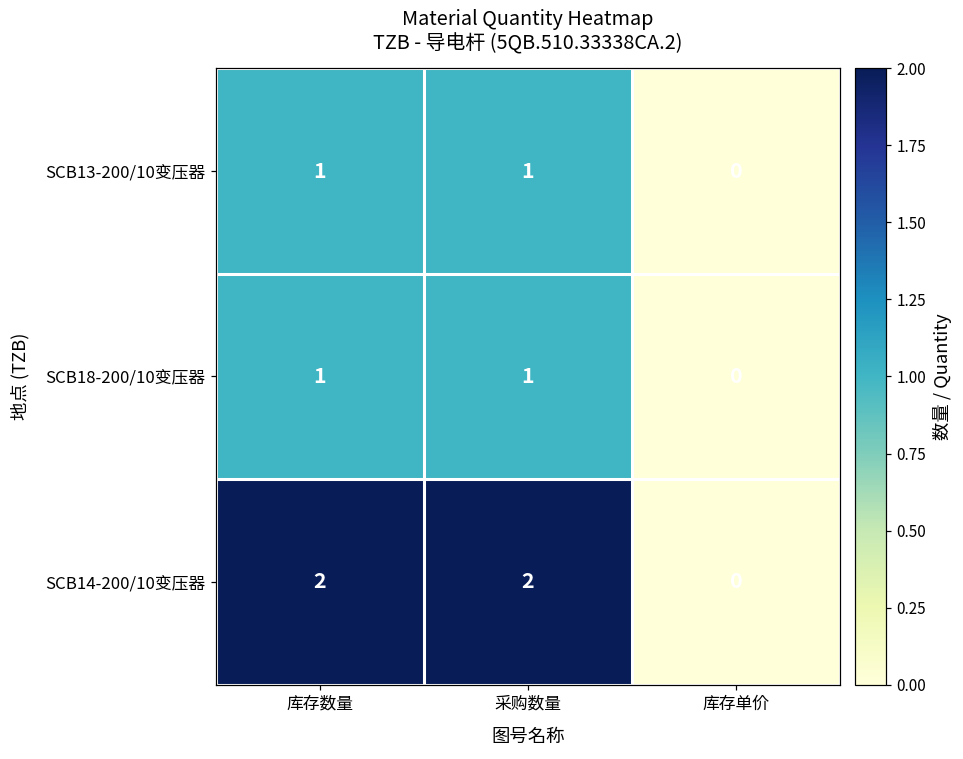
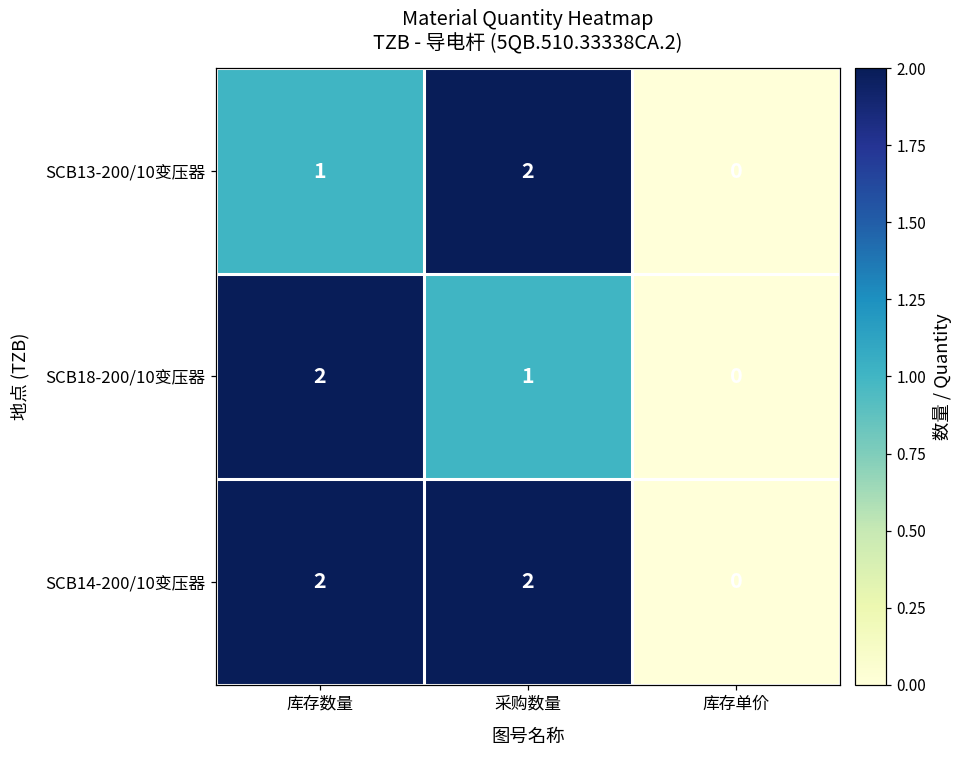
SCB13-200/10变压器, 采购数量: 1 -> 2
SCB18-200/10变压器, 库存数量: 1 -> 2
